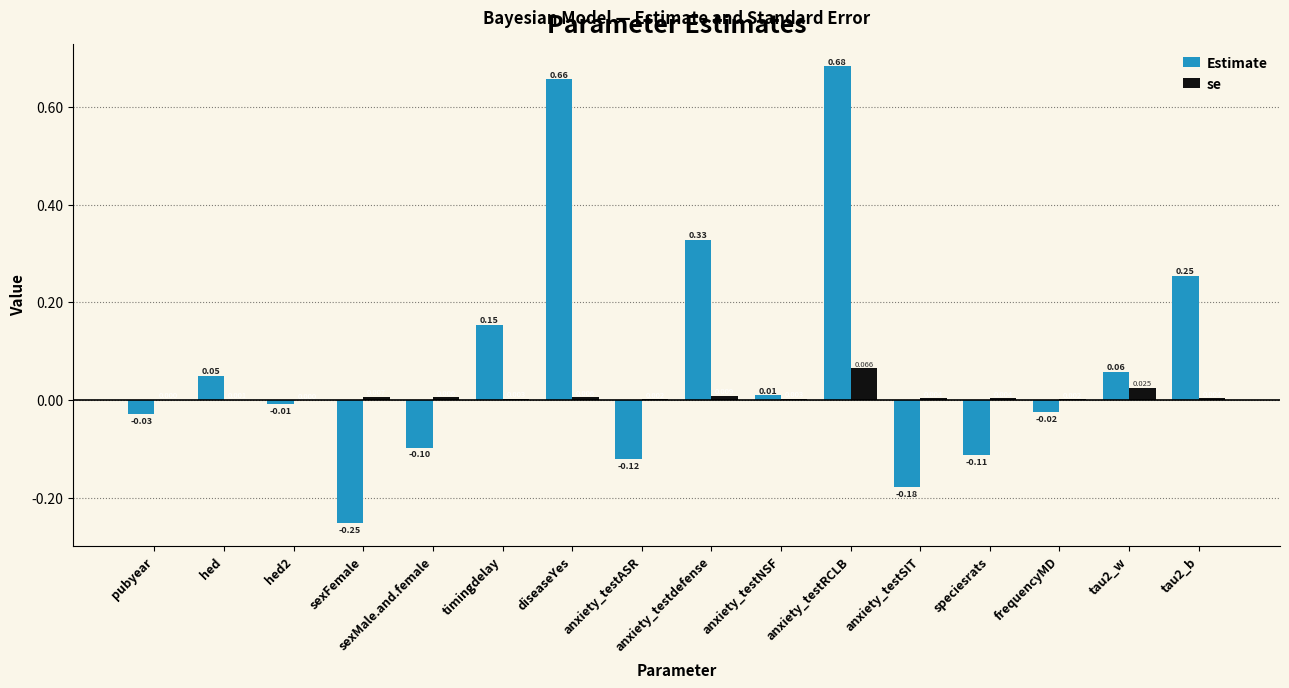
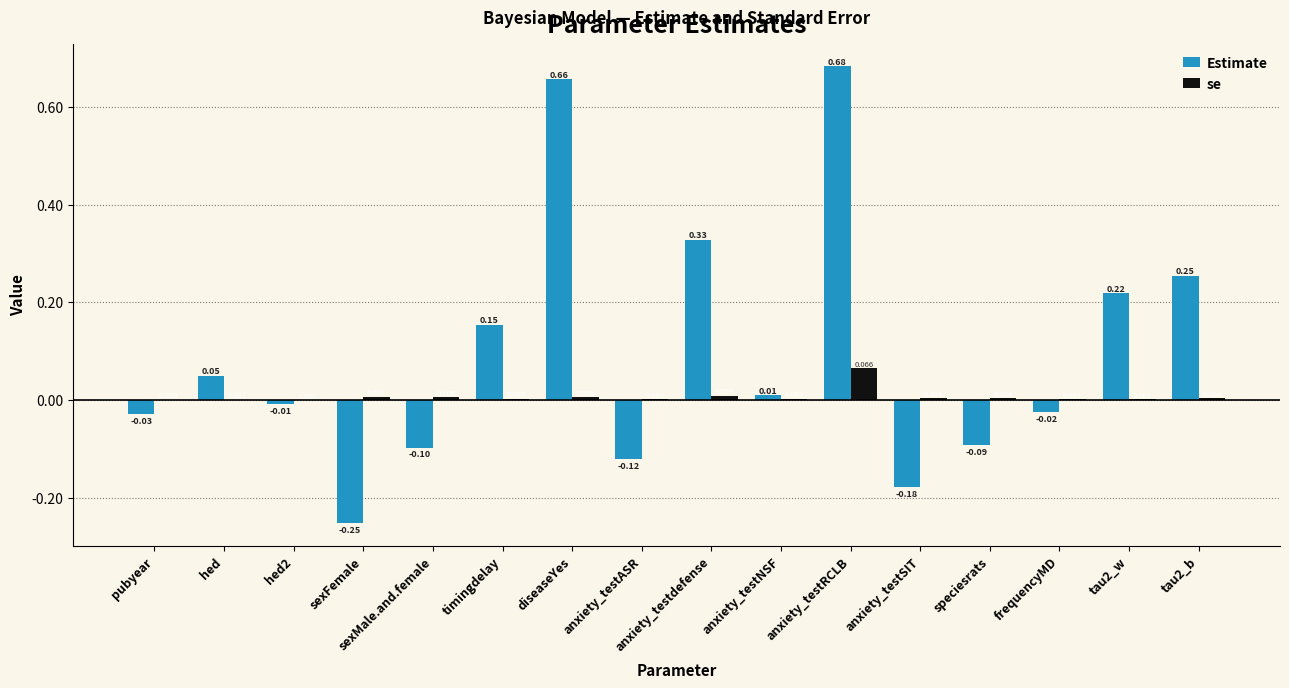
Estimate, speciesrats: -0.11 -> -0.09
Estimate, tau2_w: 0.06 -> 0.22
se, tau2_w: 0.03 -> 0.00
